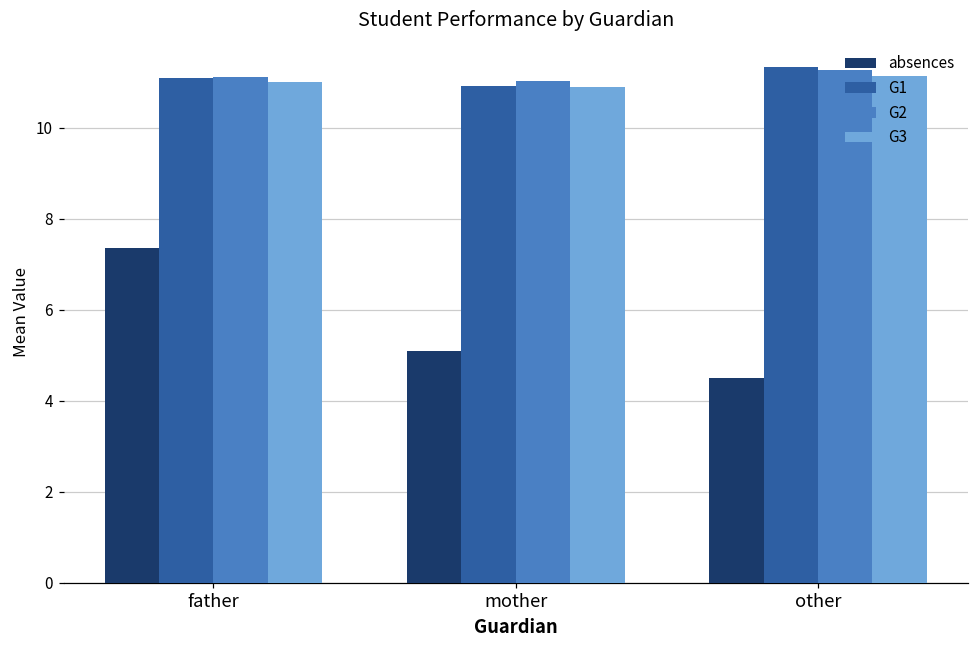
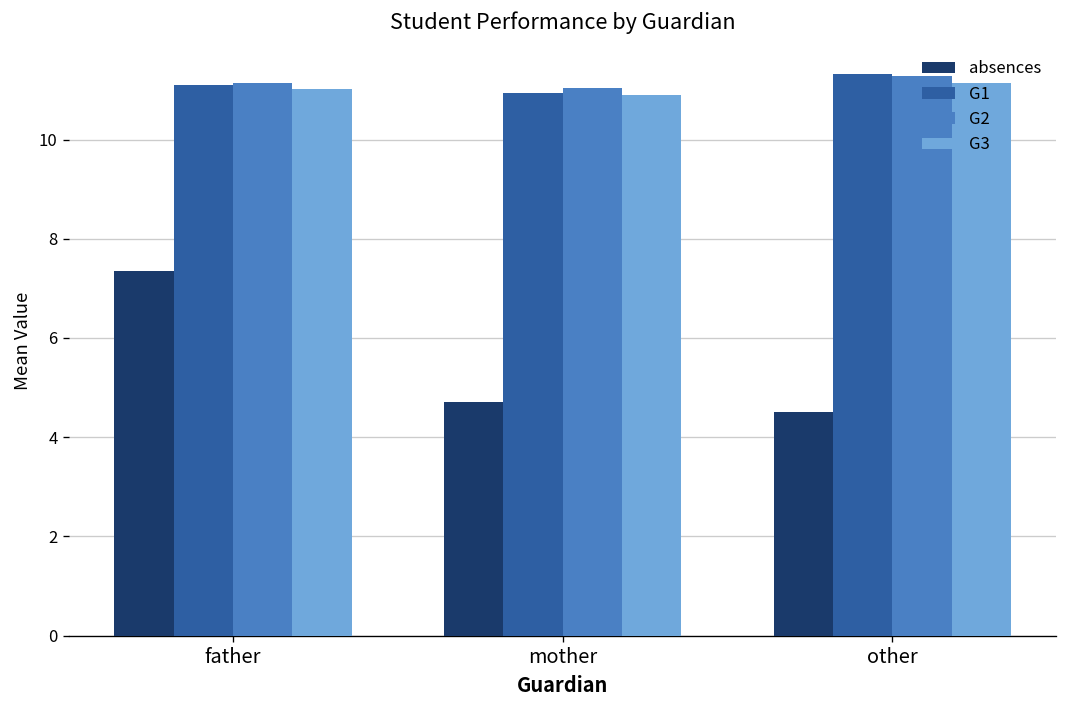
absences, mother: 5.1 -> 4.7
